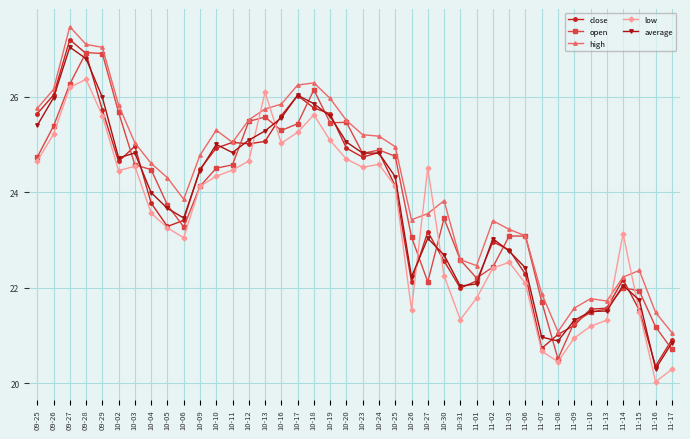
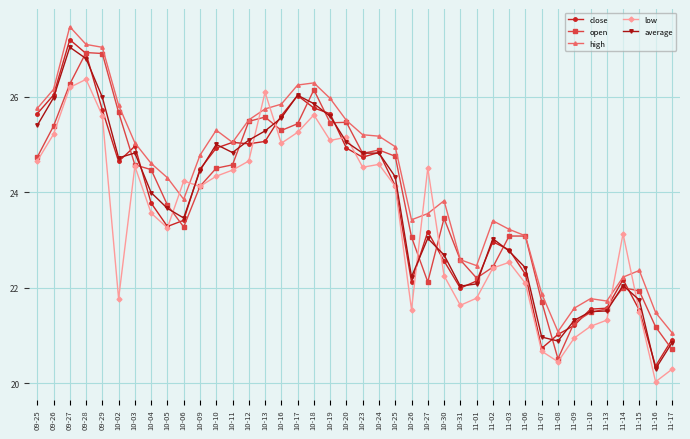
low, 10-02: 24.5 -> 21.8
low, 10-06: 23.0 -> 24.2
low, 10-20: 24.7 -> 25.2
low, 10-31: 21.3 -> 21.6
